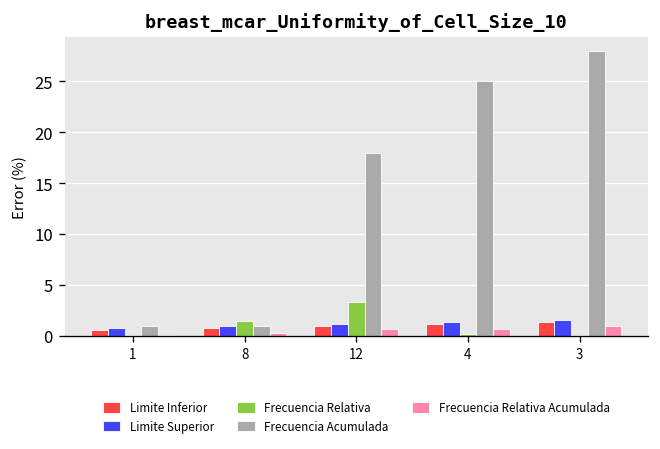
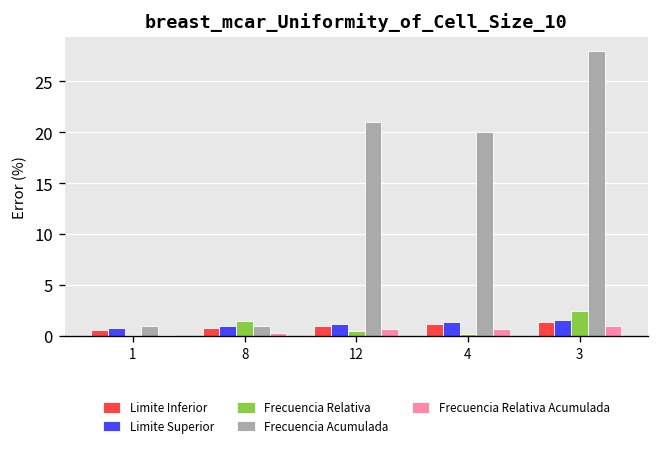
Frecuencia Relativa, 12: 3 -> 0
Frecuencia Acumulada, 12: 18 -> 21
Frecuencia Acumulada, 4: 25 -> 20
Frecuencia Relativa, 3: 0 -> 2
